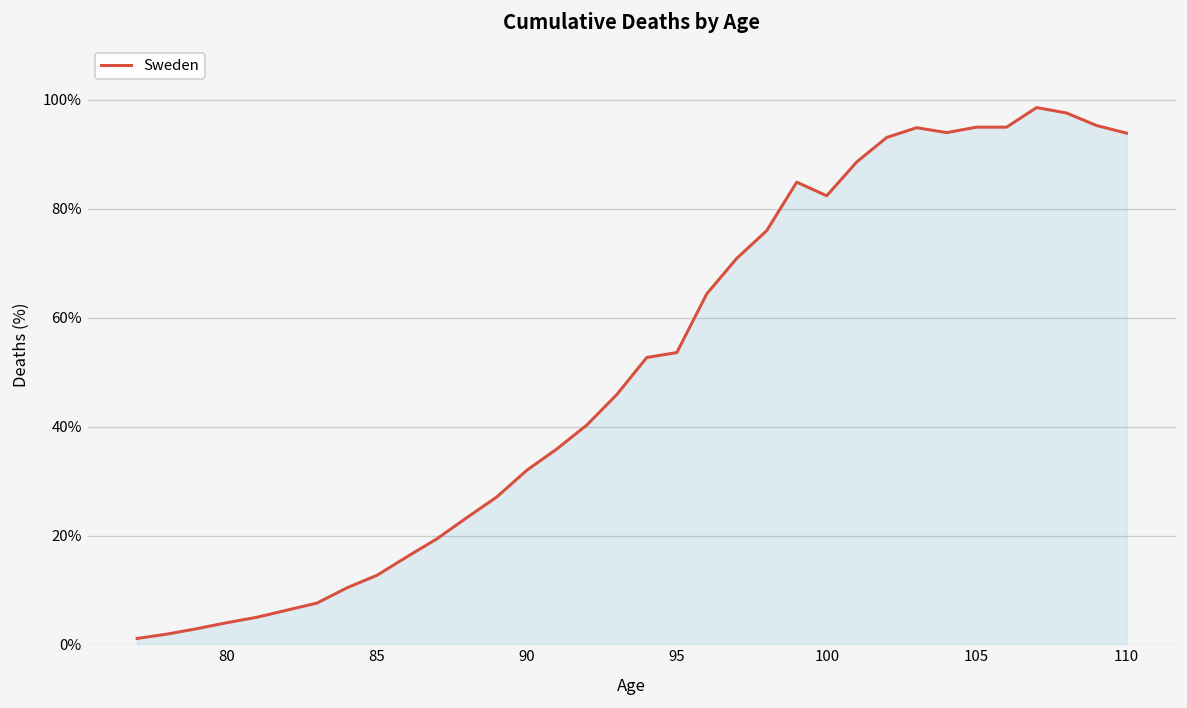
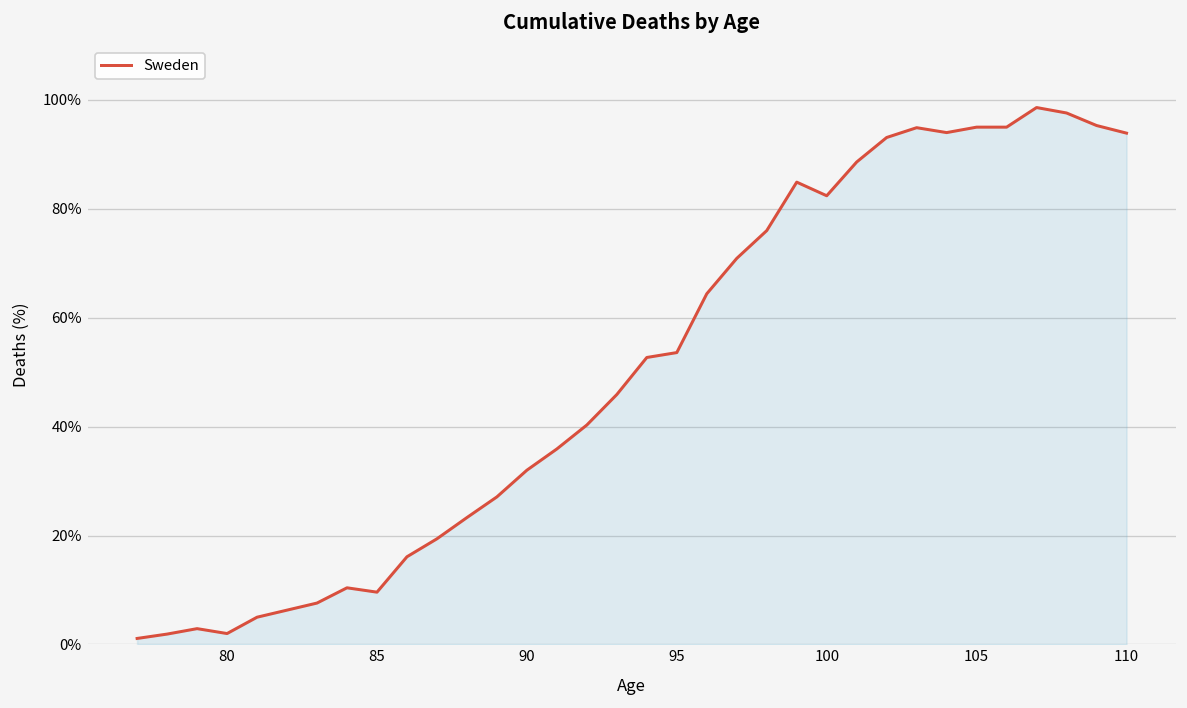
80: 4% -> 2%
85: 13% -> 10%
